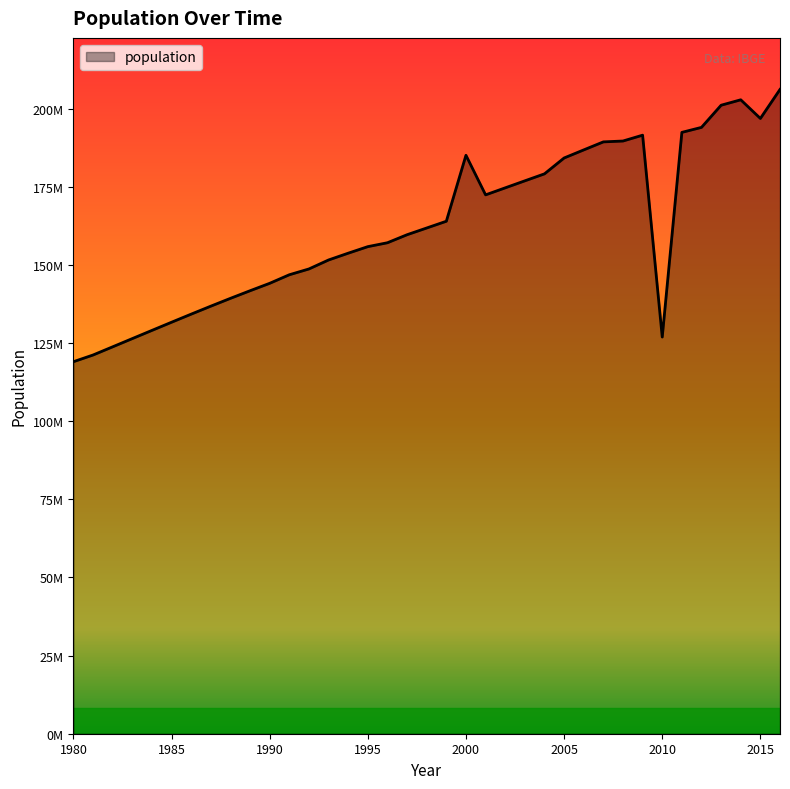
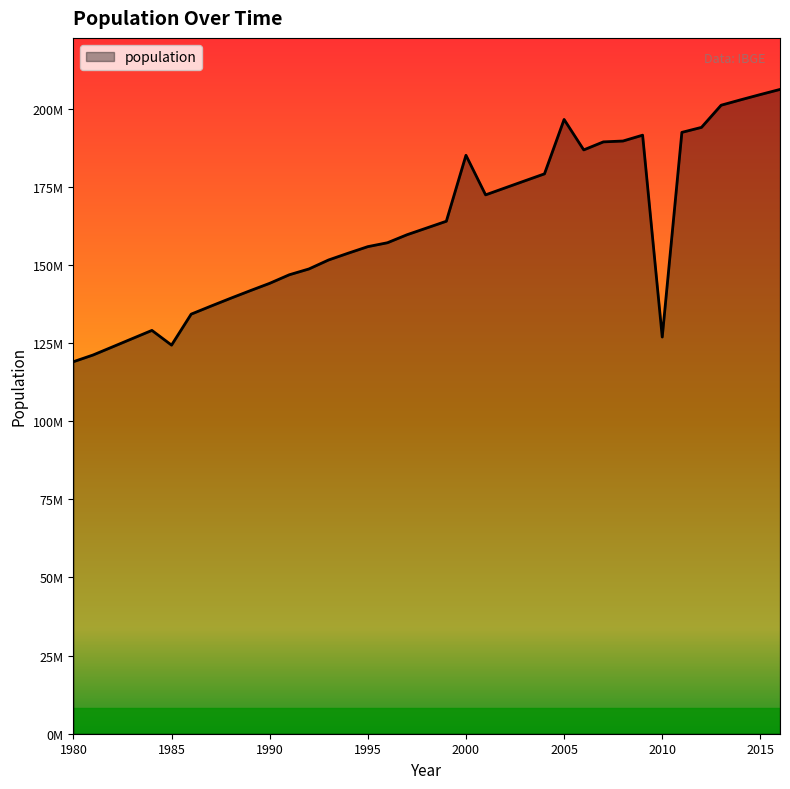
1985: 132000000 -> 124000000
2005: 184000000 -> 197000000
2015: 197000000 -> 204000000
